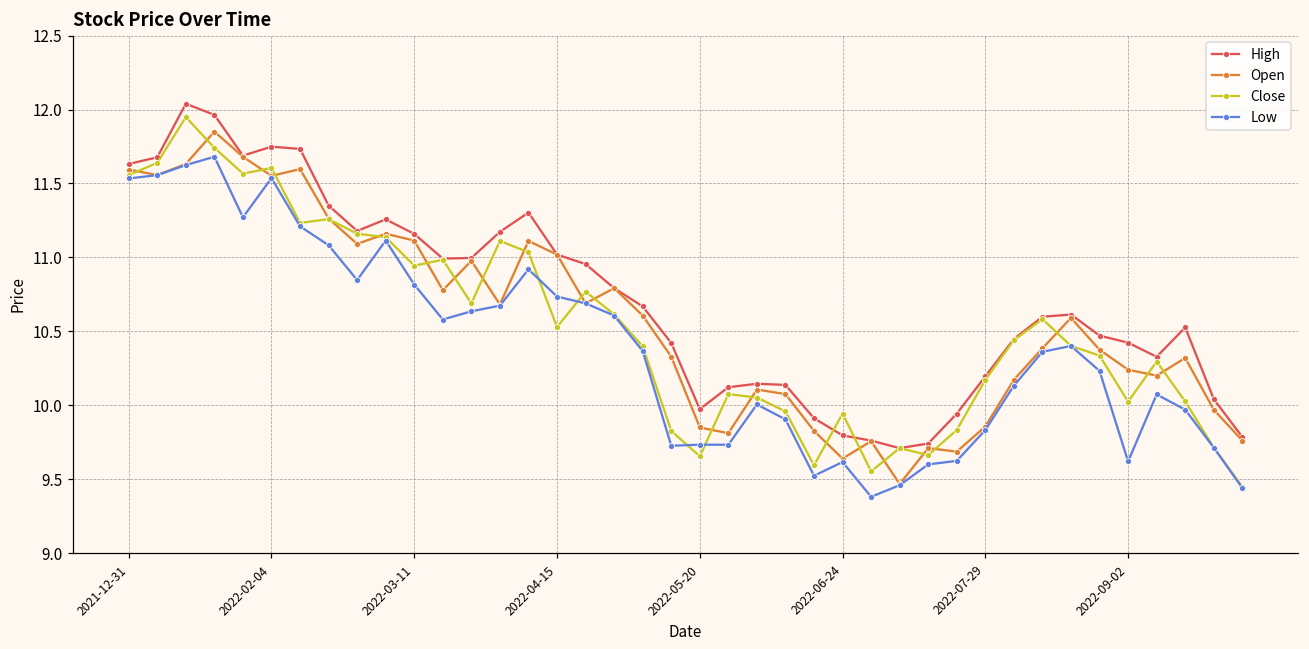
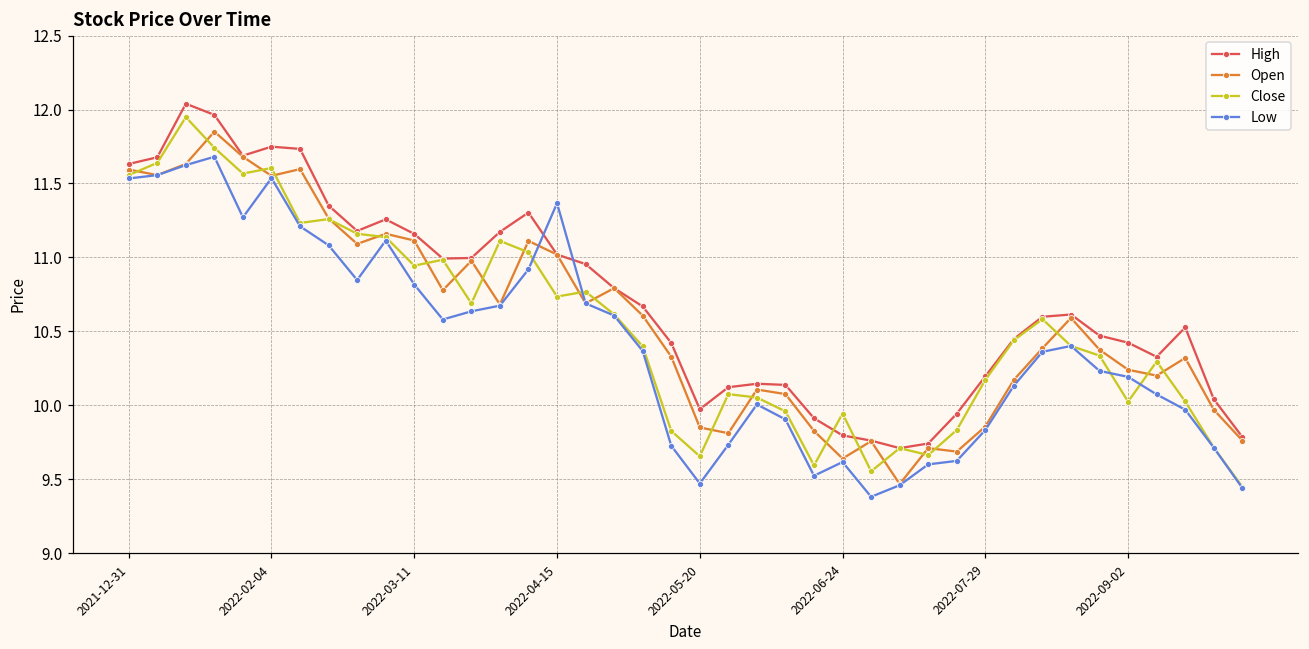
Close, 2022-04-15: 10.53 -> 10.74
Low, 2022-04-15: 10.74 -> 11.37
Low, 2022-05-20: 9.73 -> 9.47
Low, 2022-09-02: 9.62 -> 10.19
